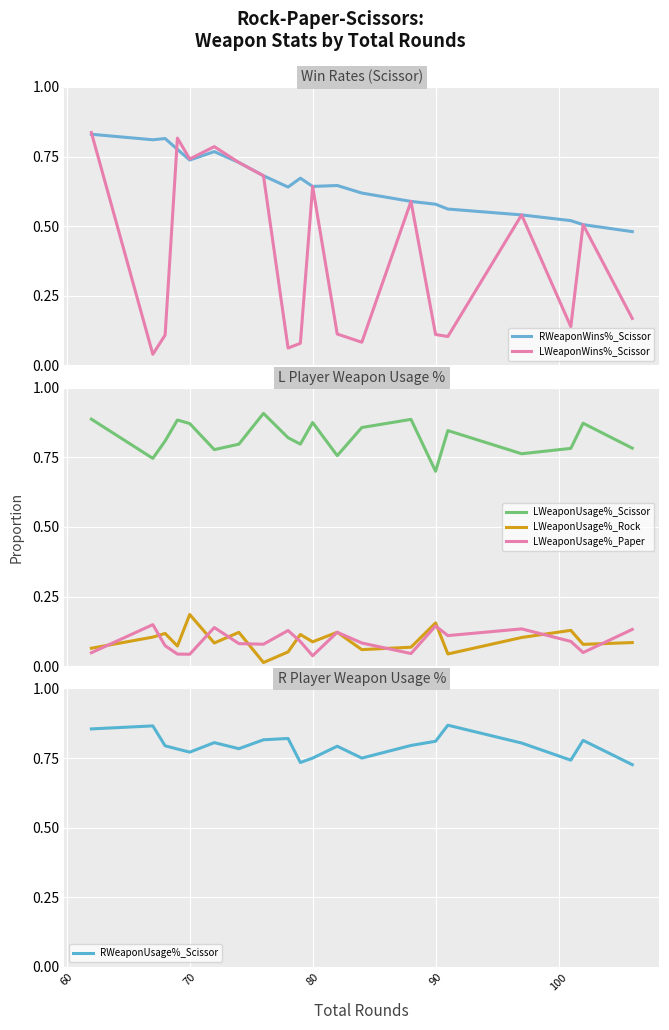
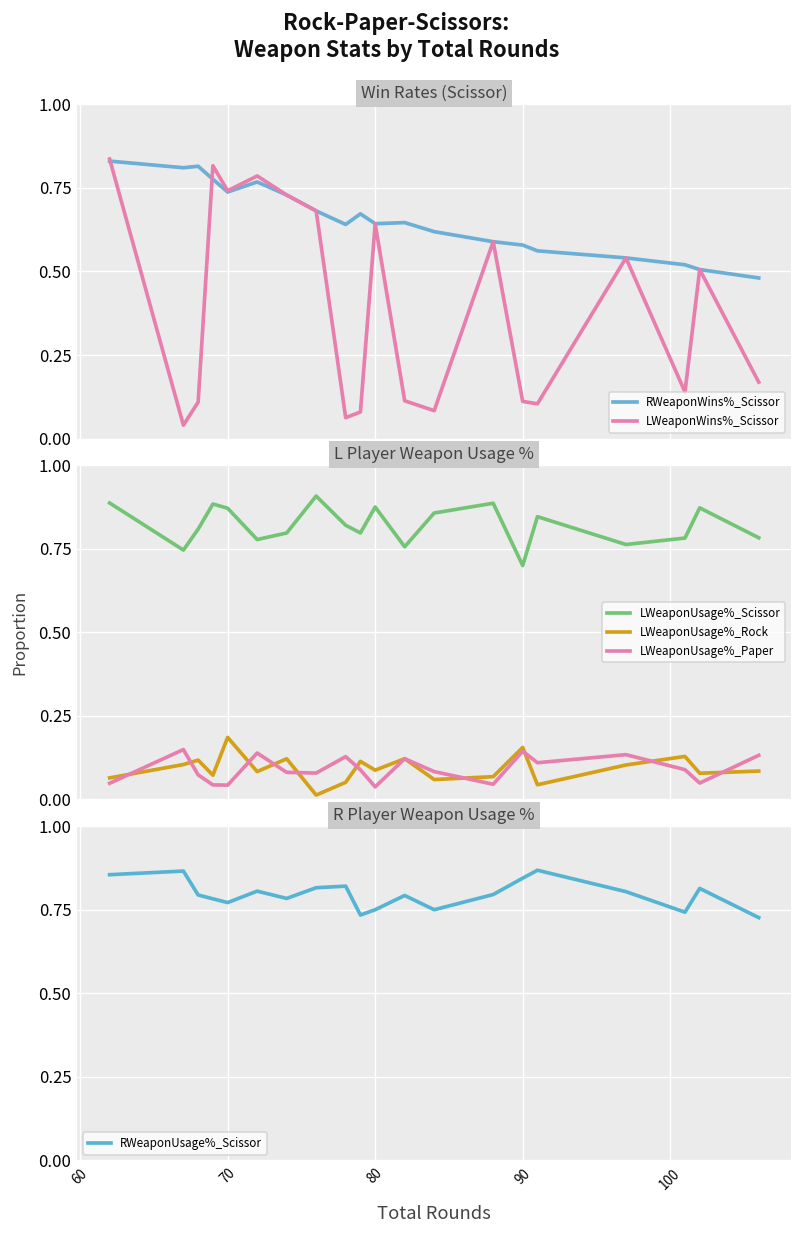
R Player Weapon Usage %, 90: 0.81 -> 0.84
